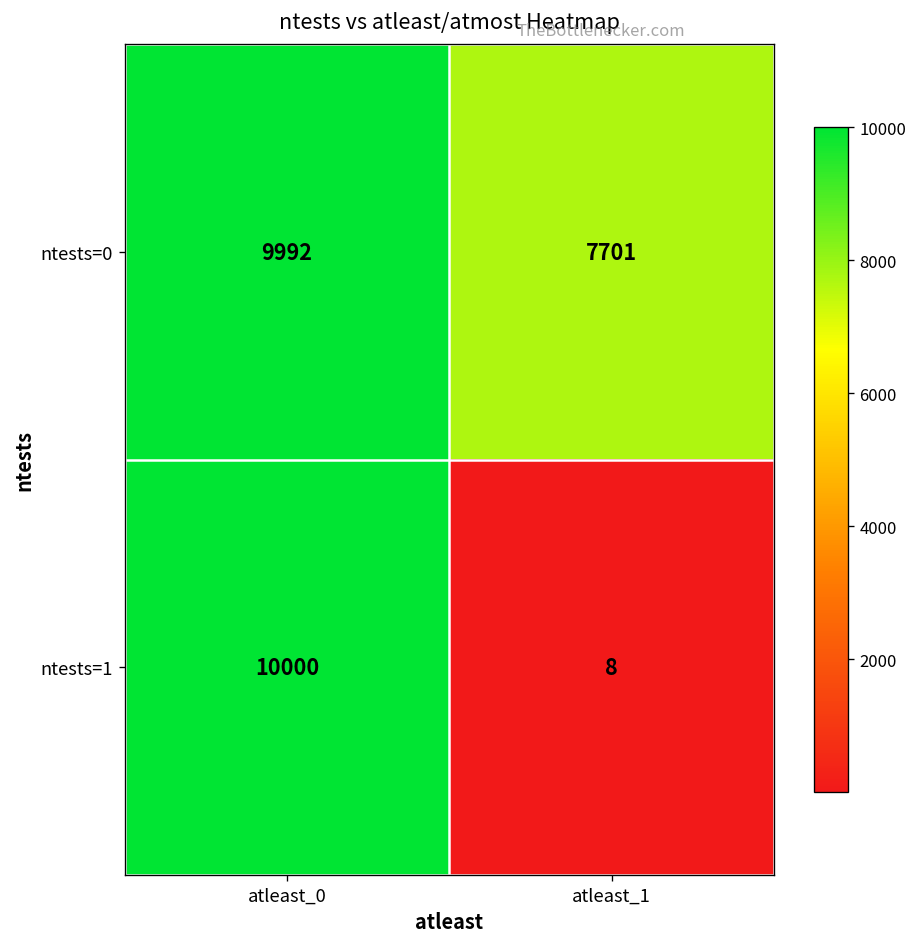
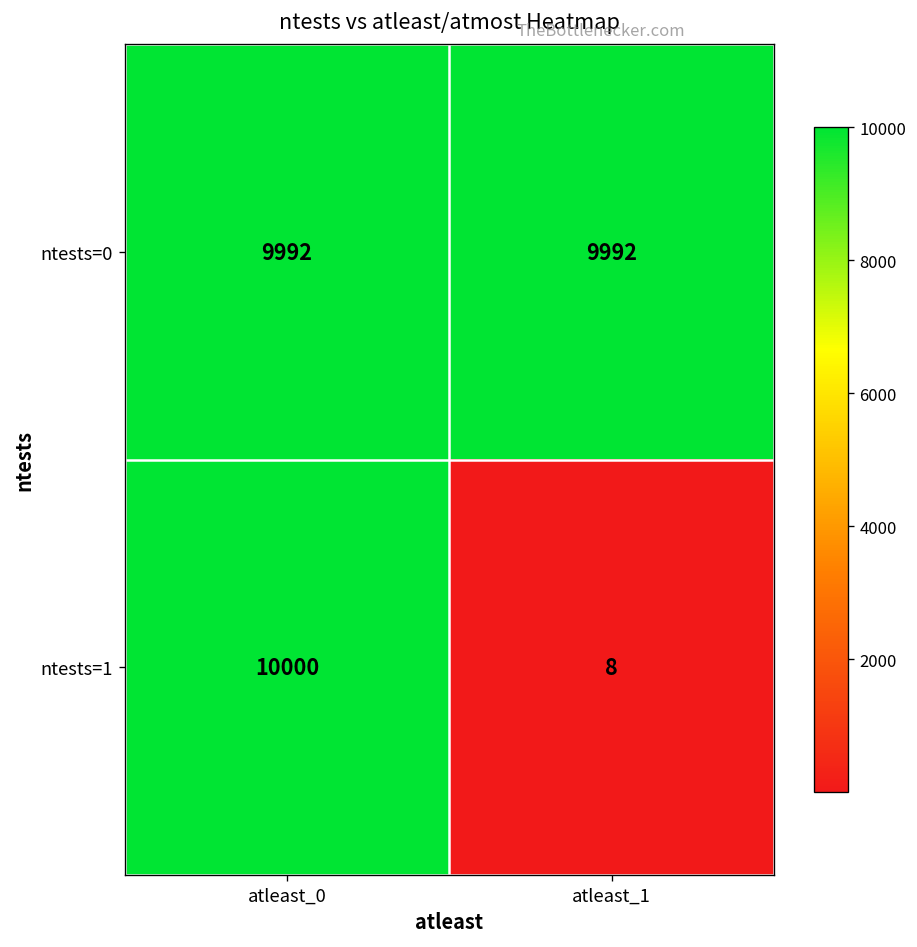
ntests=0, atleast_1: 7701 -> 9992
